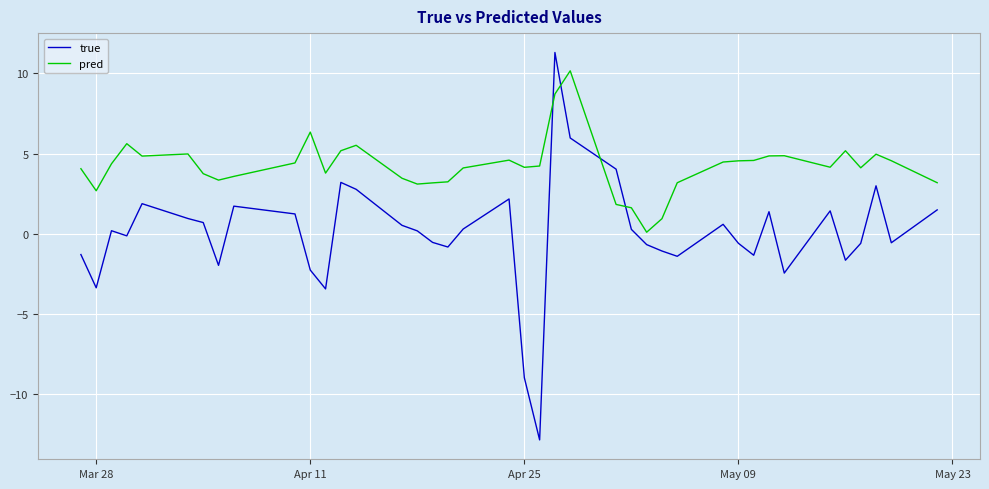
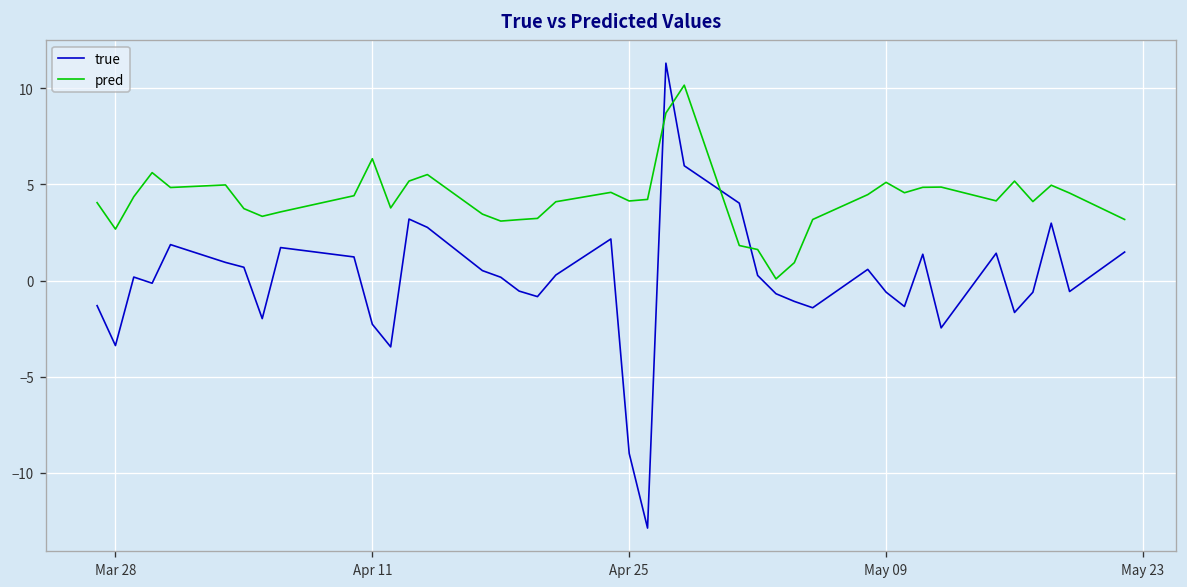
pred, May 09: 4.5 -> 5.1
